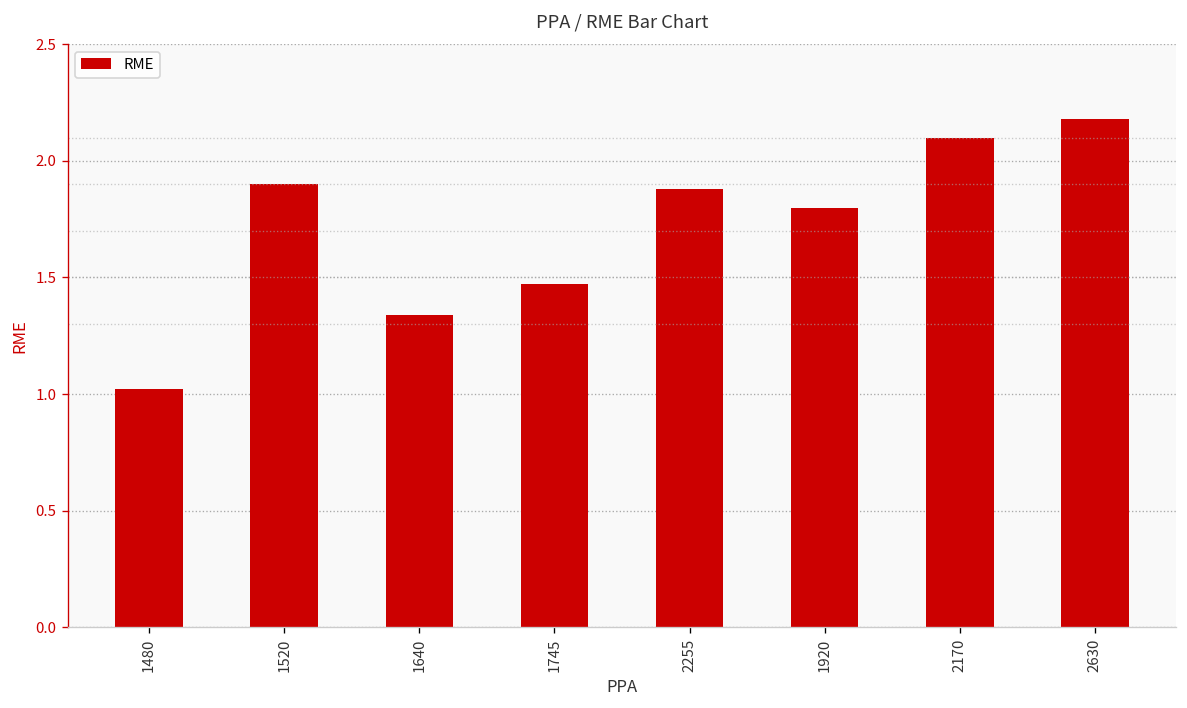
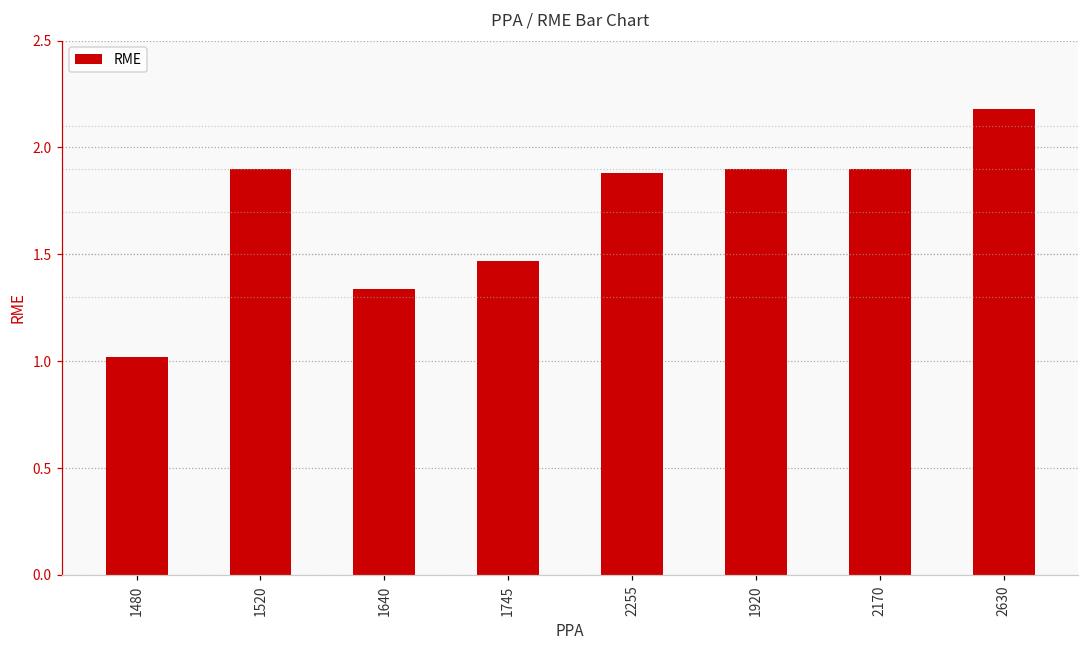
1920: 1.8 -> 1.9
2170: 2.1 -> 1.9
